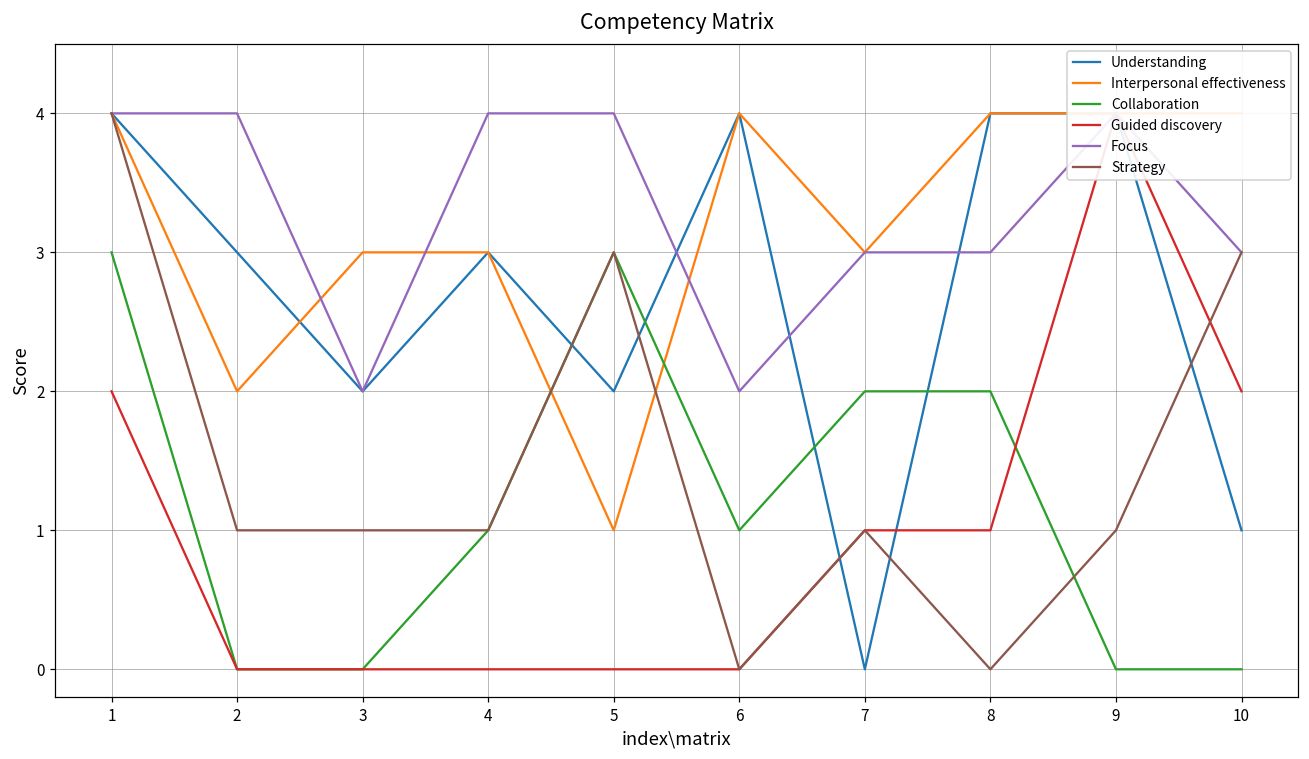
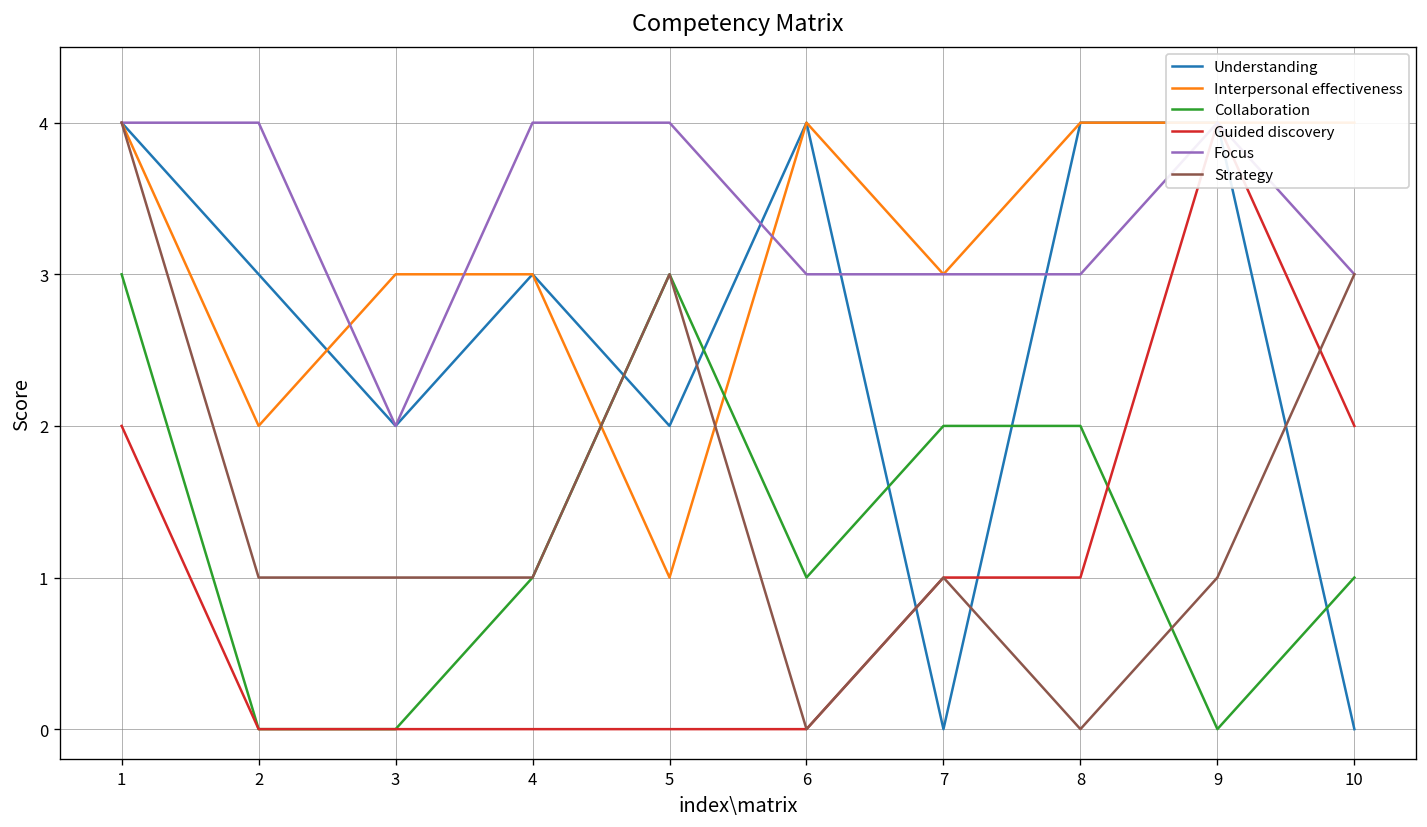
Focus, 6: 2 -> 3
Understanding, 10: 1 -> 0
Collaboration, 10: 0 -> 1
